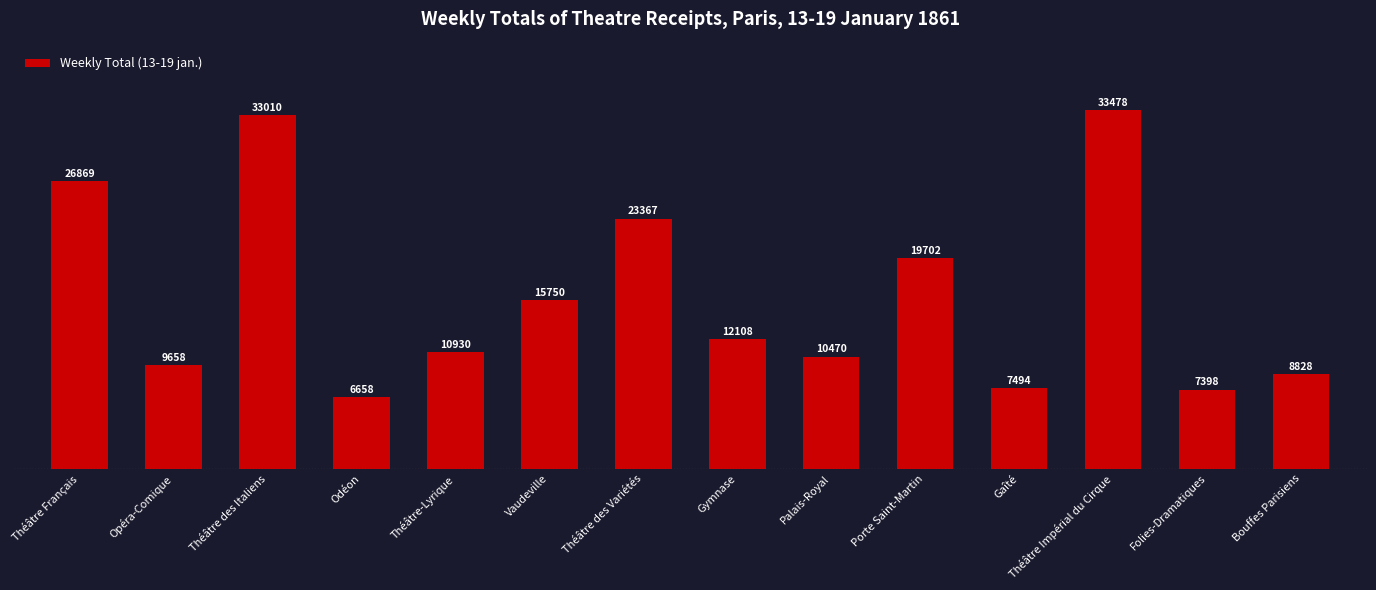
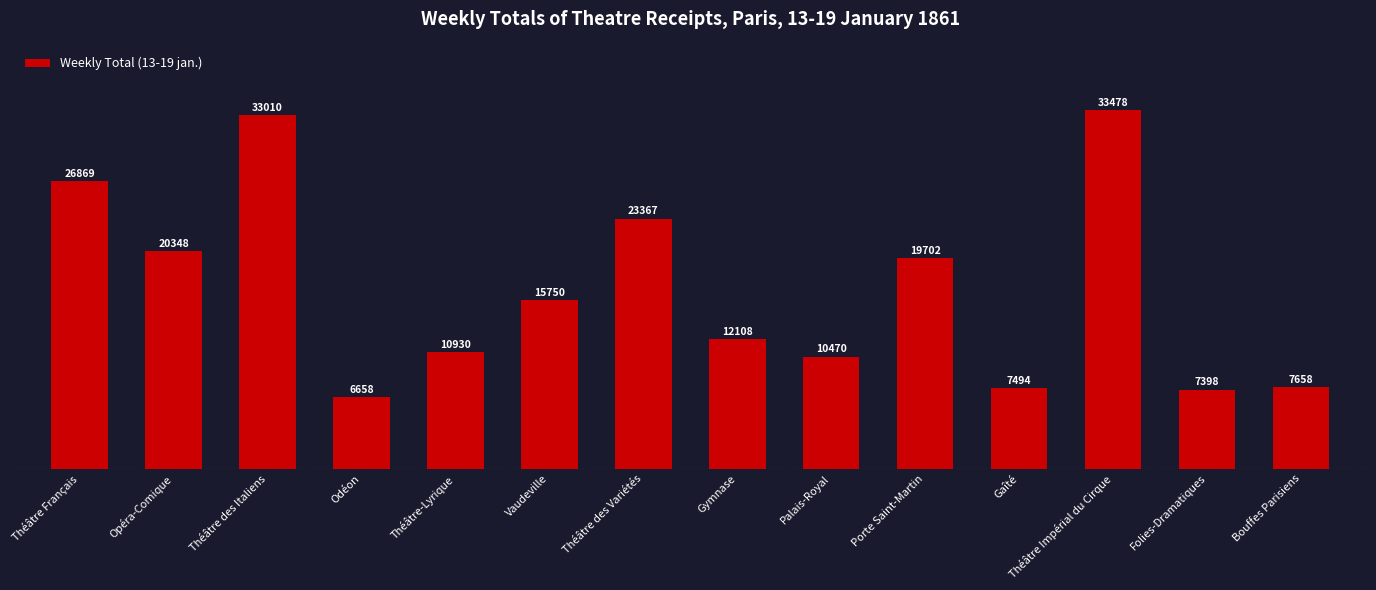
Opéra-Comique: 9658 -> 20348
Bouffes Parisiens: 8828 -> 7658
